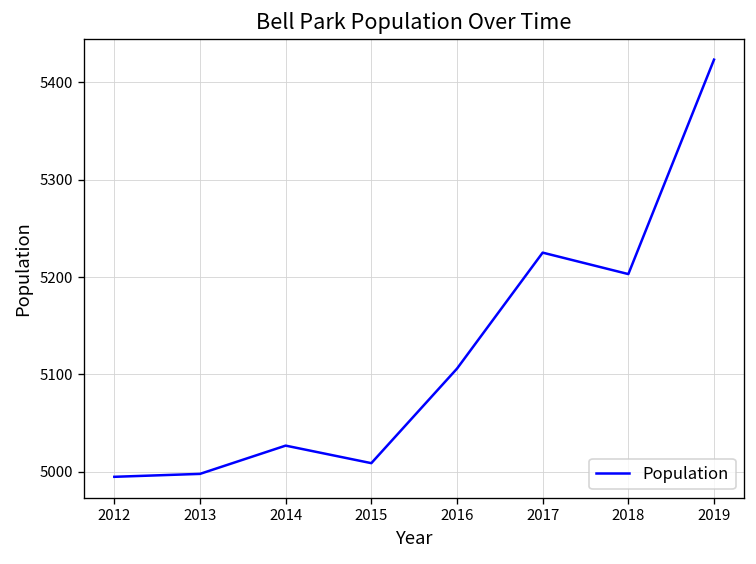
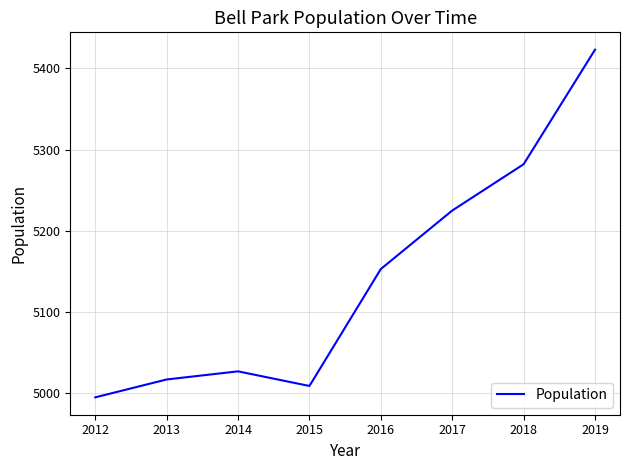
2013: 5000 -> 5020
2016: 5110 -> 5150
2018: 5200 -> 5280
